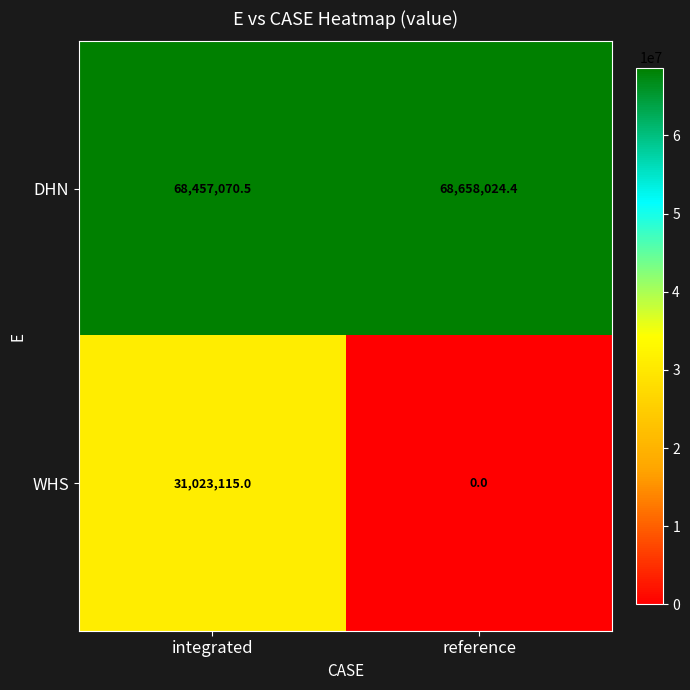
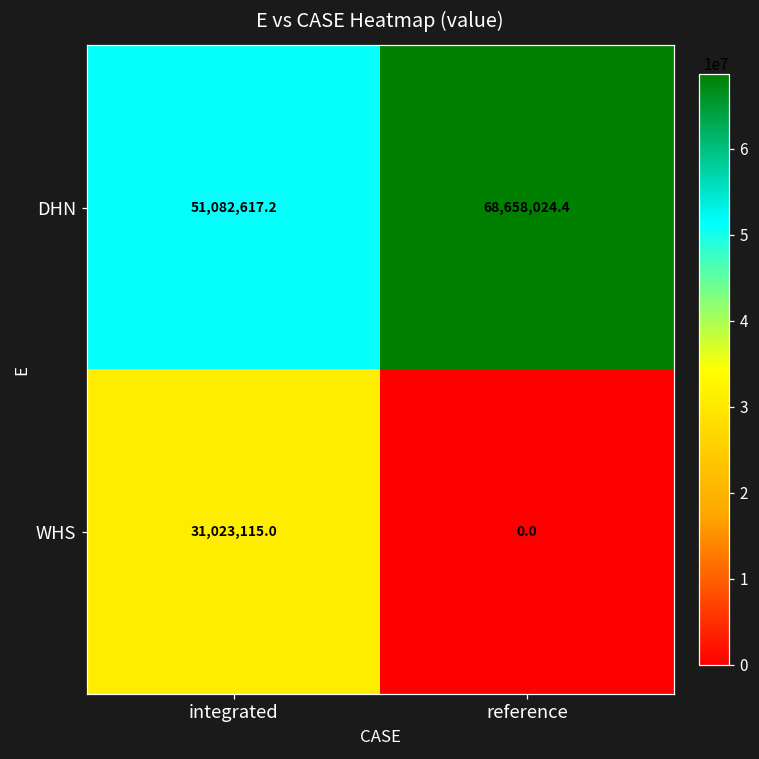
DHN, integrated: 68,457,070.5 -> 51,082,617.2
